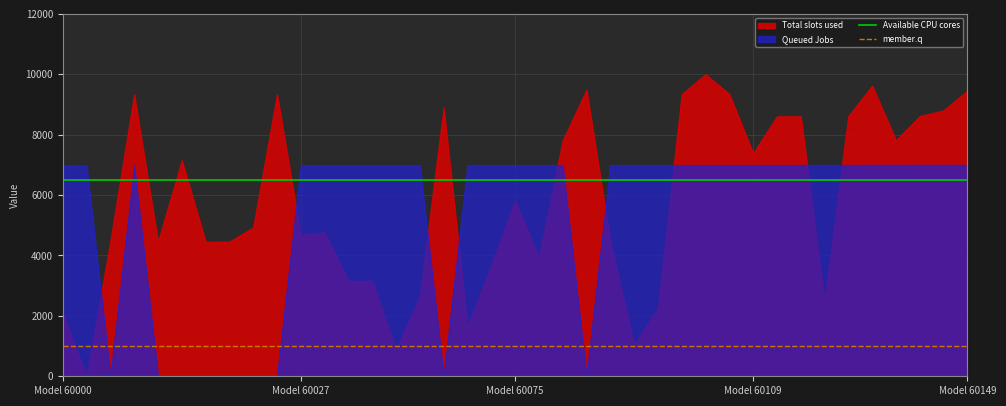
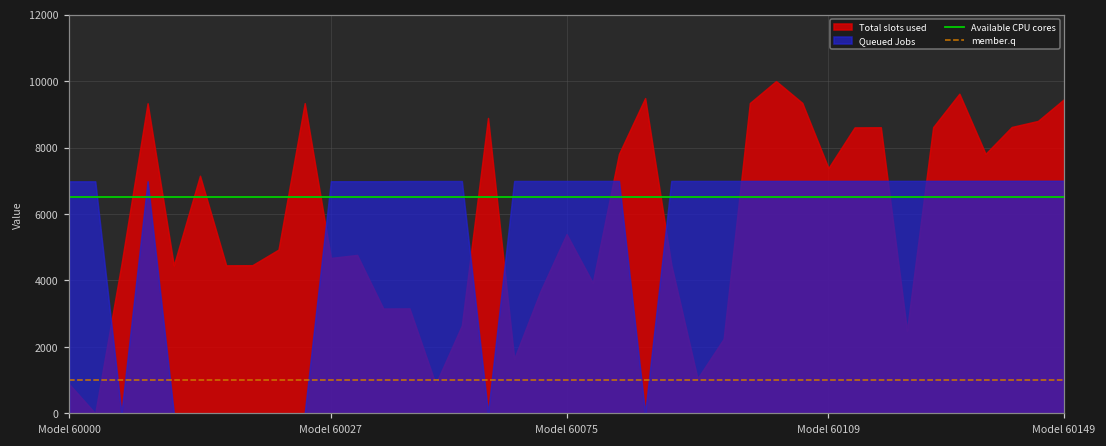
Total slots used, Model 60000: 2100 -> 900
Total slots used, Model 60075: 5800 -> 5400
